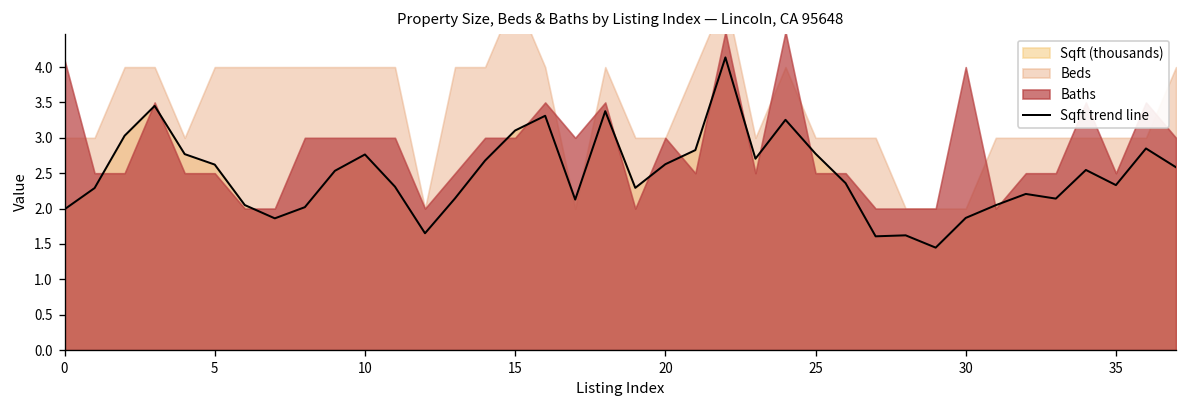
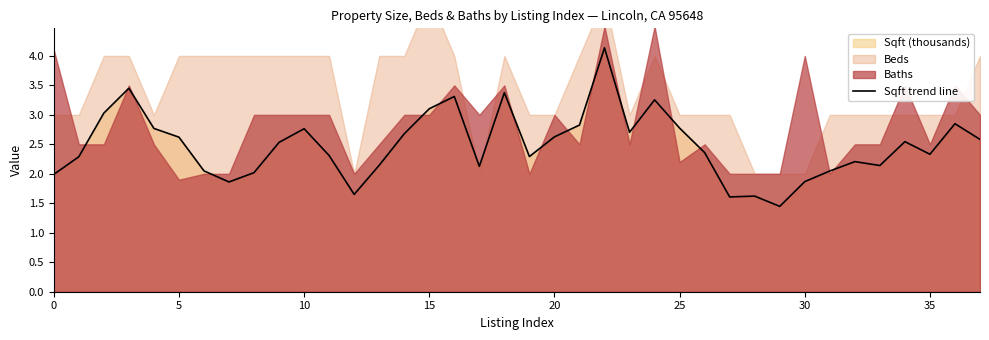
Baths, 5: 2.5 -> 1.9
Baths, 25: 2.5 -> 2.2
